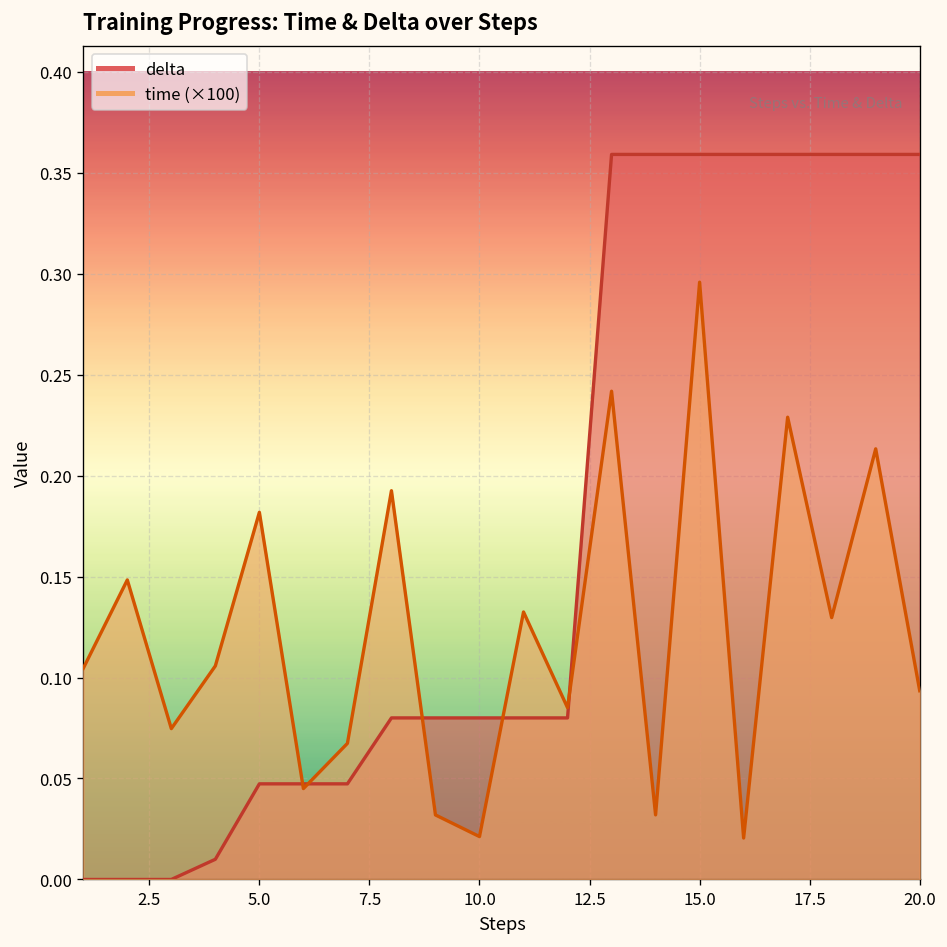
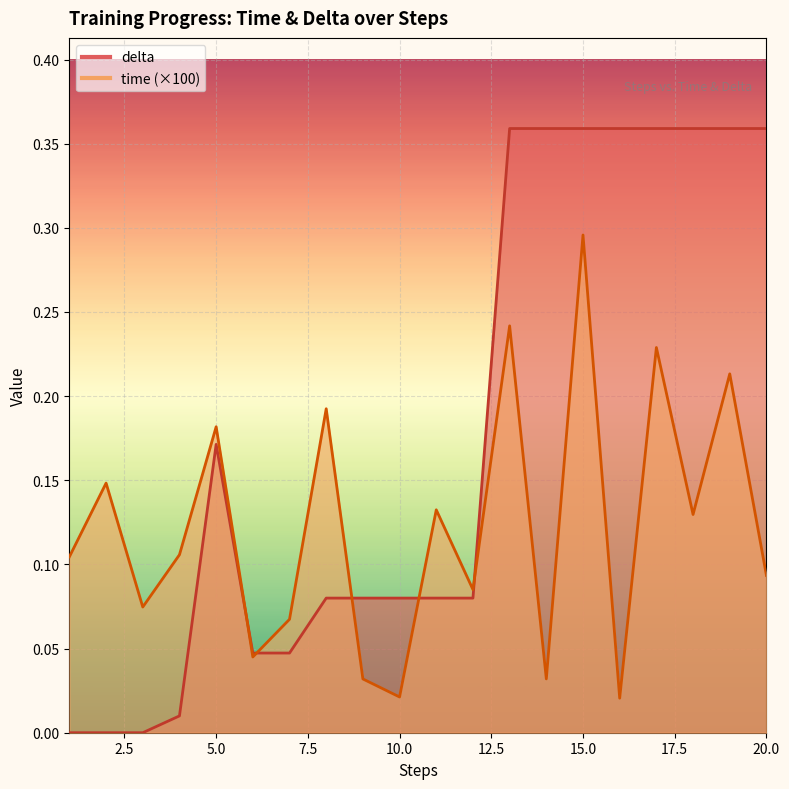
delta, 5.0: 0.047 -> 0.171
